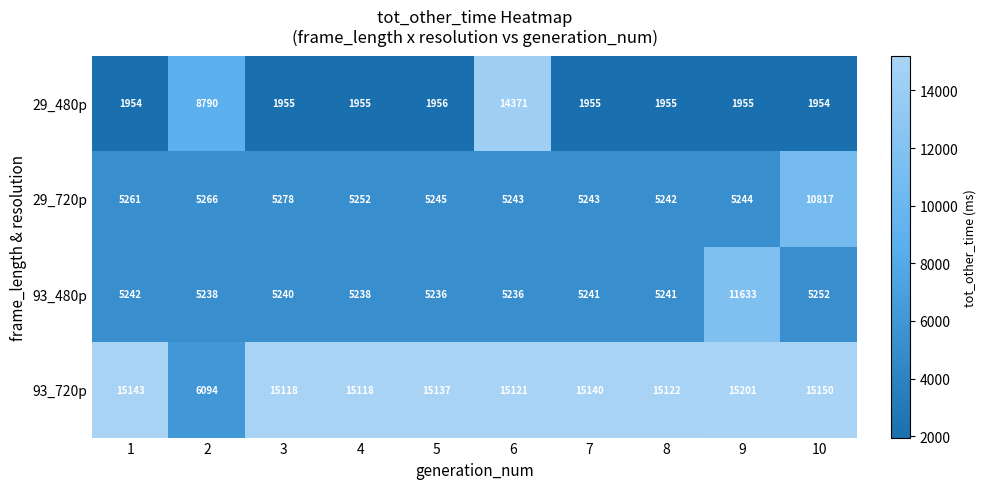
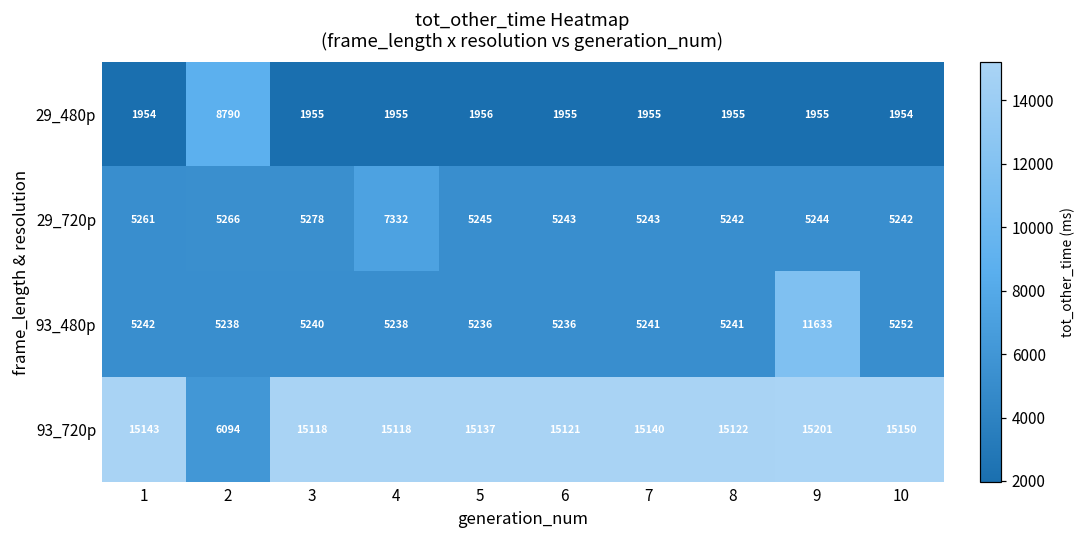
29_480p, 6: 14371 -> 1955
29_720p, 4: 5252 -> 7332
29_720p, 10: 10817 -> 5242
